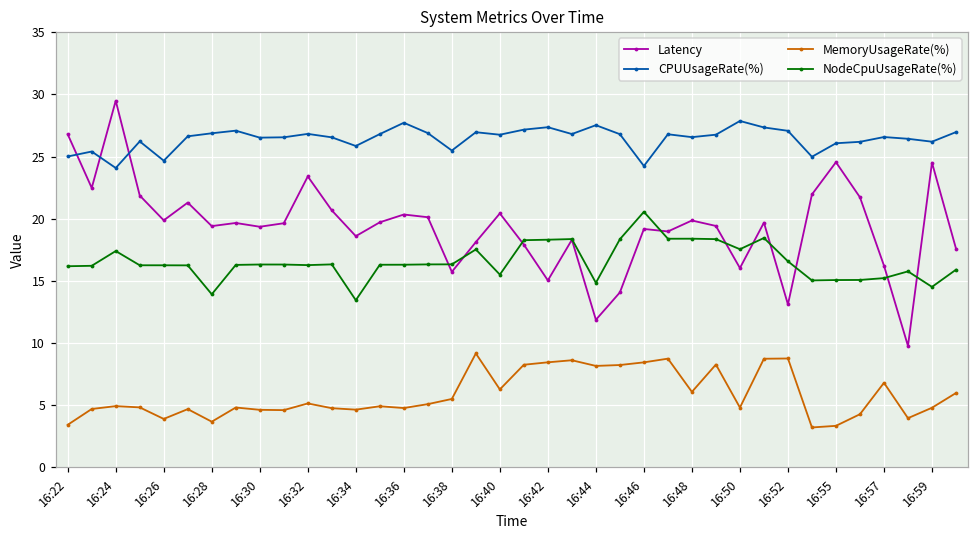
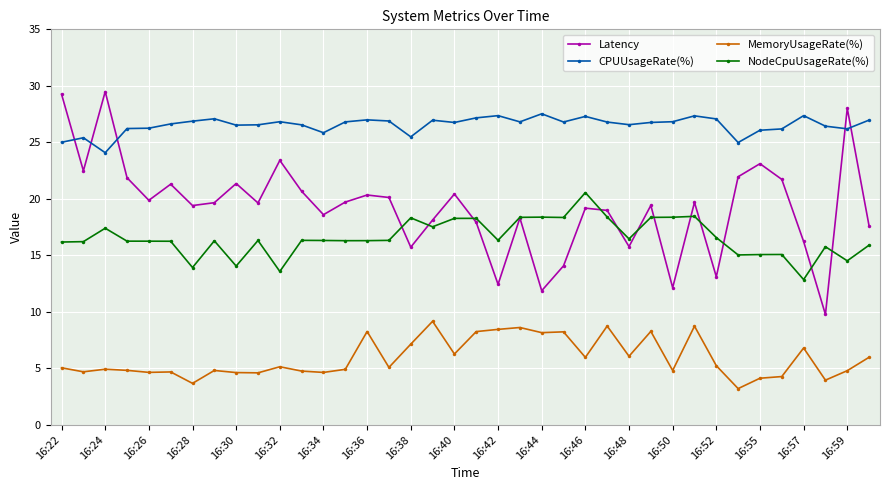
Latency, 16:22: 26.8 -> 29.3
MemoryUsageRate(%), 16:22: 3.4 -> 5.0
CPUUsageRate(%), 16:26: 24.7 -> 26.3
MemoryUsageRate(%), 16:26: 3.9 -> 4.6
Latency, 16:30: 19.4 -> 21.4
NodeCpuUsageRate(%), 16:30: 16.3 -> 14.1
NodeCpuUsageRate(%), 16:32: 16.3 -> 13.6
NodeCpuUsageRate(%), 16:34: 13.4 -> 16.3
CPUUsageRate(%), 16:36: 27.7 -> 27.0
MemoryUsageRate(%), 16:36: 4.8 -> 8.3
MemoryUsageRate(%), 16:38: 5.5 -> 7.1
NodeCpuUsageRate(%), 16:38: 16.3 -> 18.3
NodeCpuUsageRate(%), 16:40: 15.5 -> 18.3
Latency, 16:42: 15.0 -> 12.4
NodeCpuUsageRate(%), 16:42: 18.3 -> 16.3
NodeCpuUsageRate(%), 16:44: 14.8 -> 18.4
CPUUsageRate(%), 16:46: 24.2 -> 27.3
MemoryUsageRate(%), 16:46: 8.4 -> 6.0
Latency, 16:48: 19.9 -> 15.8
NodeCpuUsageRate(%), 16:48: 18.4 -> 16.5
Latency, 16:50: 16.0 -> 12.1
CPUUsageRate(%), 16:50: 27.9 -> 26.8
NodeCpuUsageRate(%), 16:50: 17.5 -> 18.4
MemoryUsageRate(%), 16:52: 8.8 -> 5.2
Latency, 16:55: 24.5 -> 23.1
MemoryUsageRate(%), 16:55: 3.3 -> 4.1
CPUUsageRate(%), 16:57: 26.6 -> 27.4
NodeCpuUsageRate(%), 16:57: 15.2 -> 12.9
Latency, 16:59: 24.5 -> 28.0
